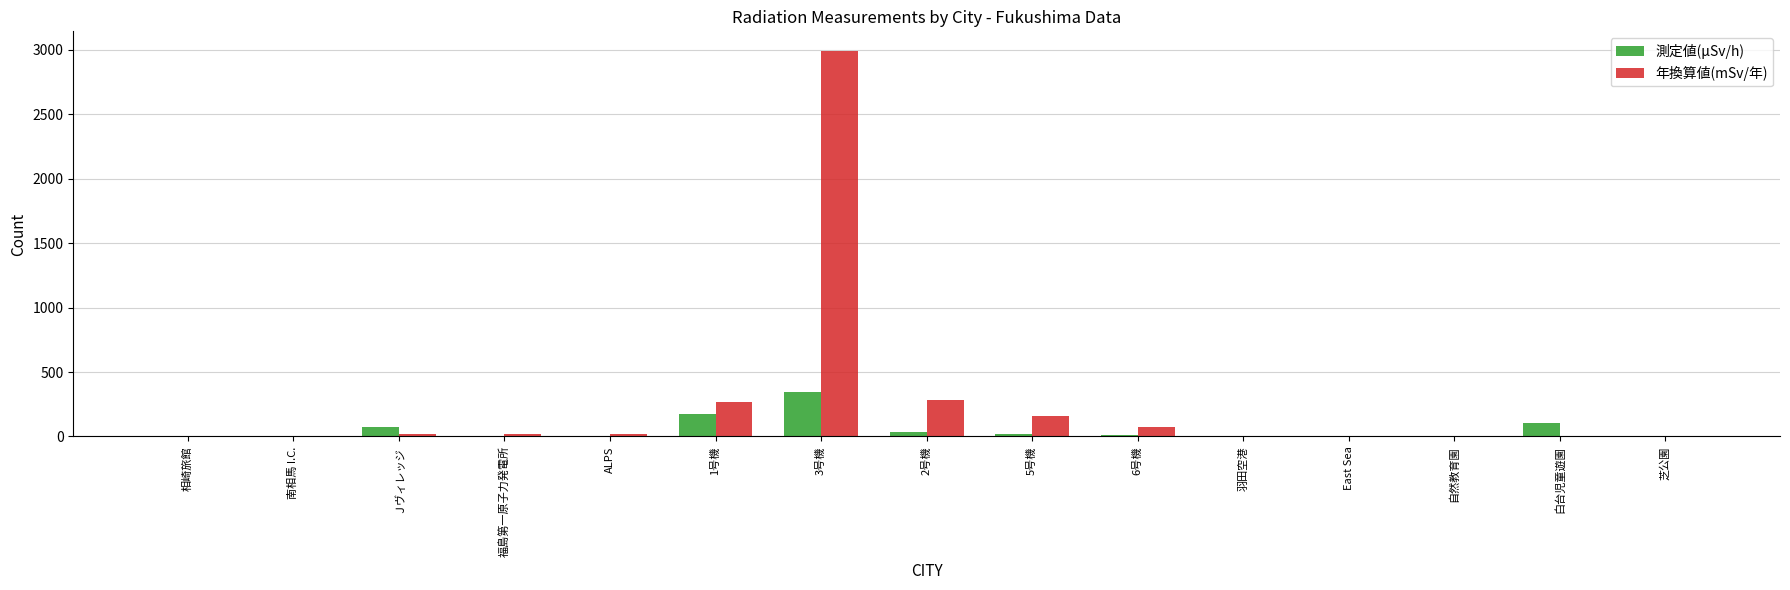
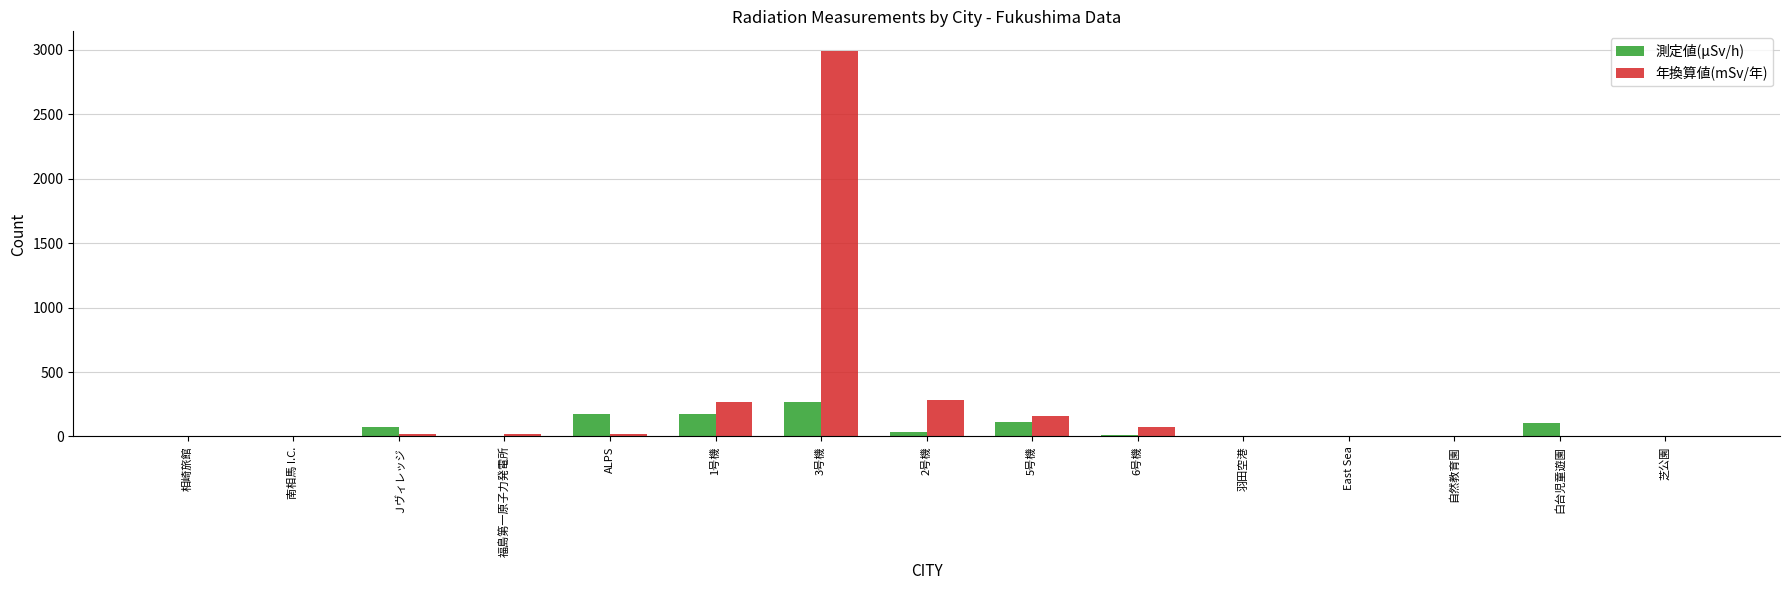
測定値(μSv/h), ALPS: 0 -> 180
測定値(μSv/h), 3号機: 350 -> 260
測定値(μSv/h), 5号機: 20 -> 110
